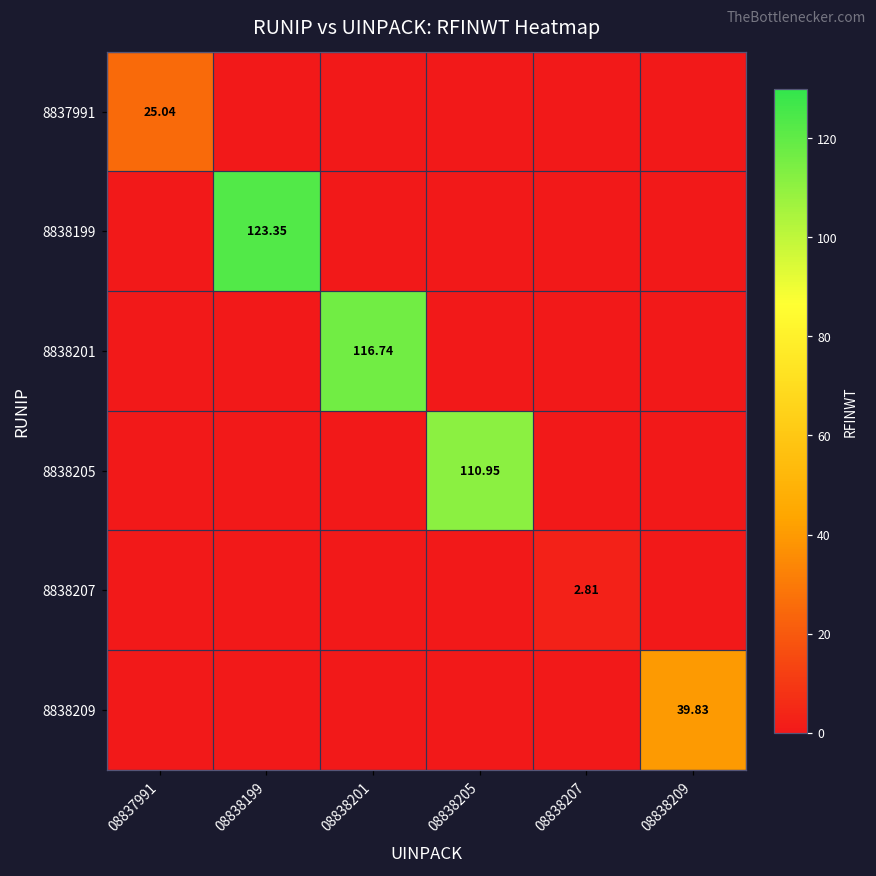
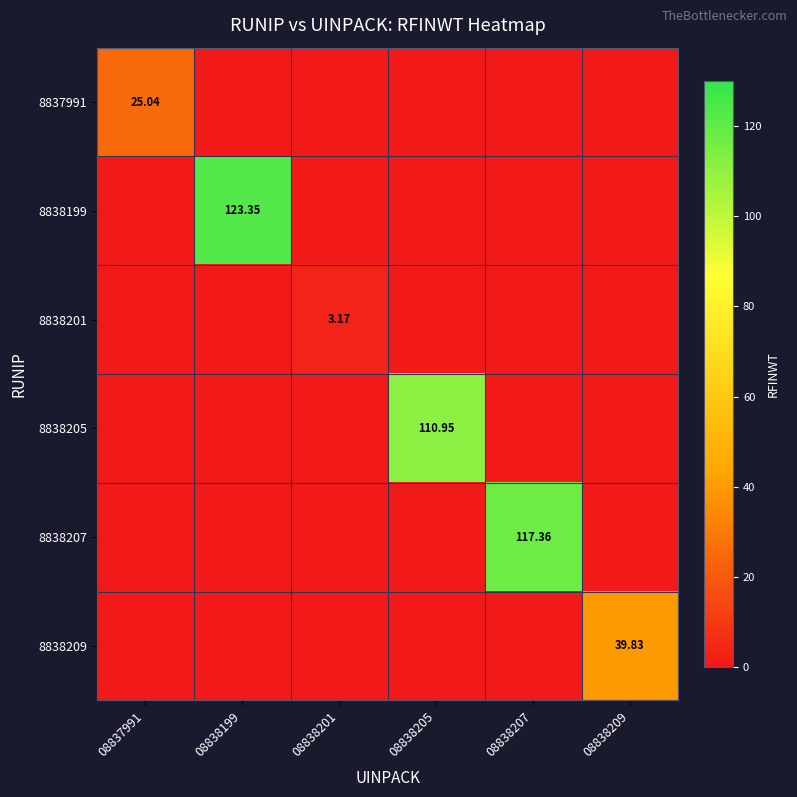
8838201, 08838201: 116.74 -> 3.17
8838207, 08838207: 2.81 -> 117.36
